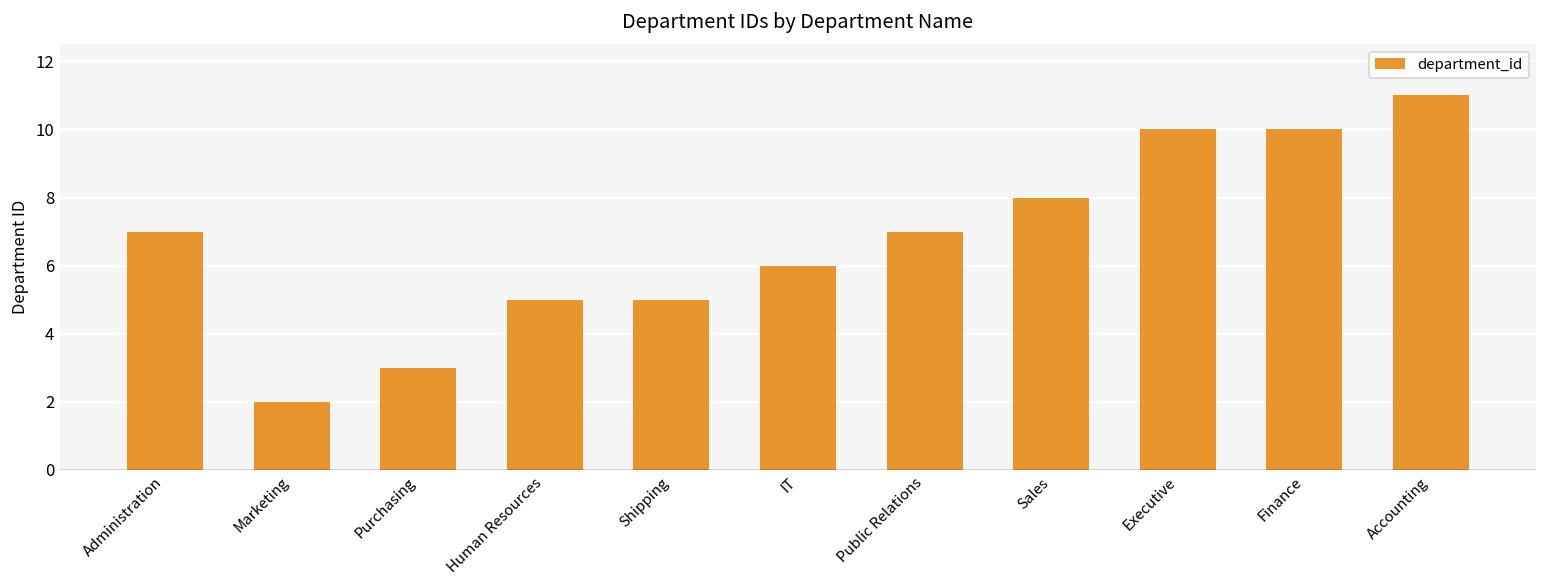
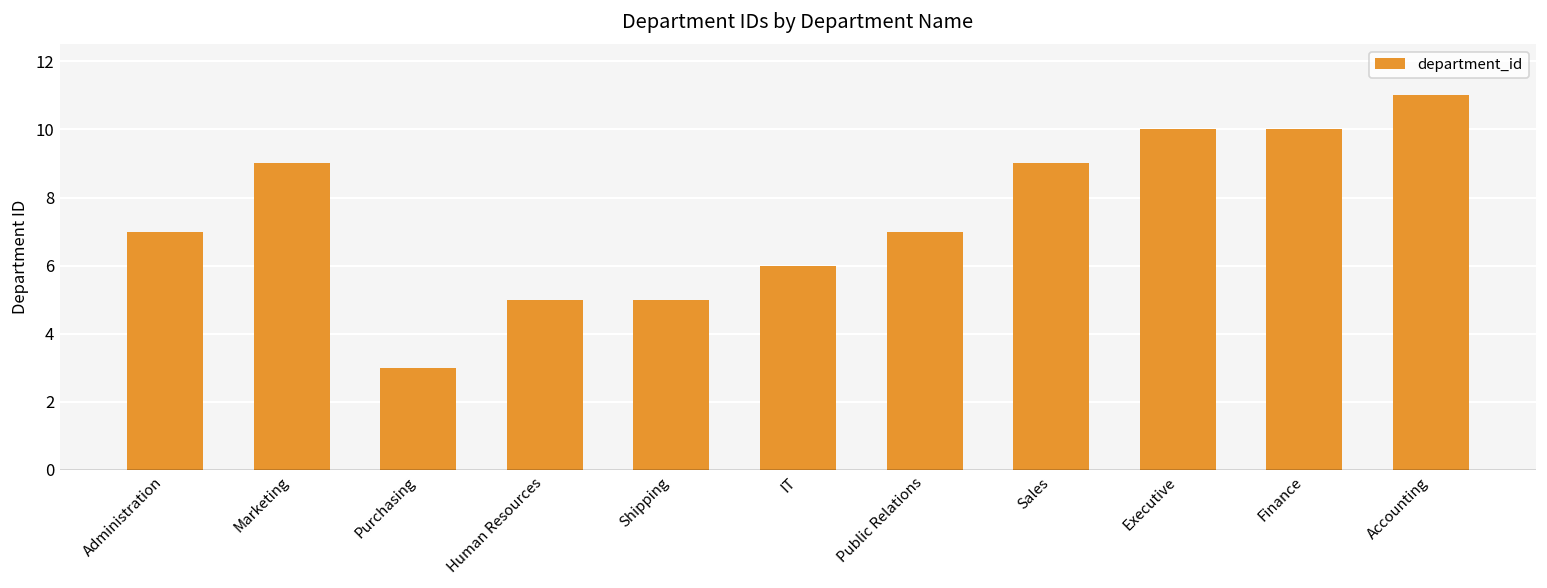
Marketing: 2 -> 9
Sales: 8 -> 9
